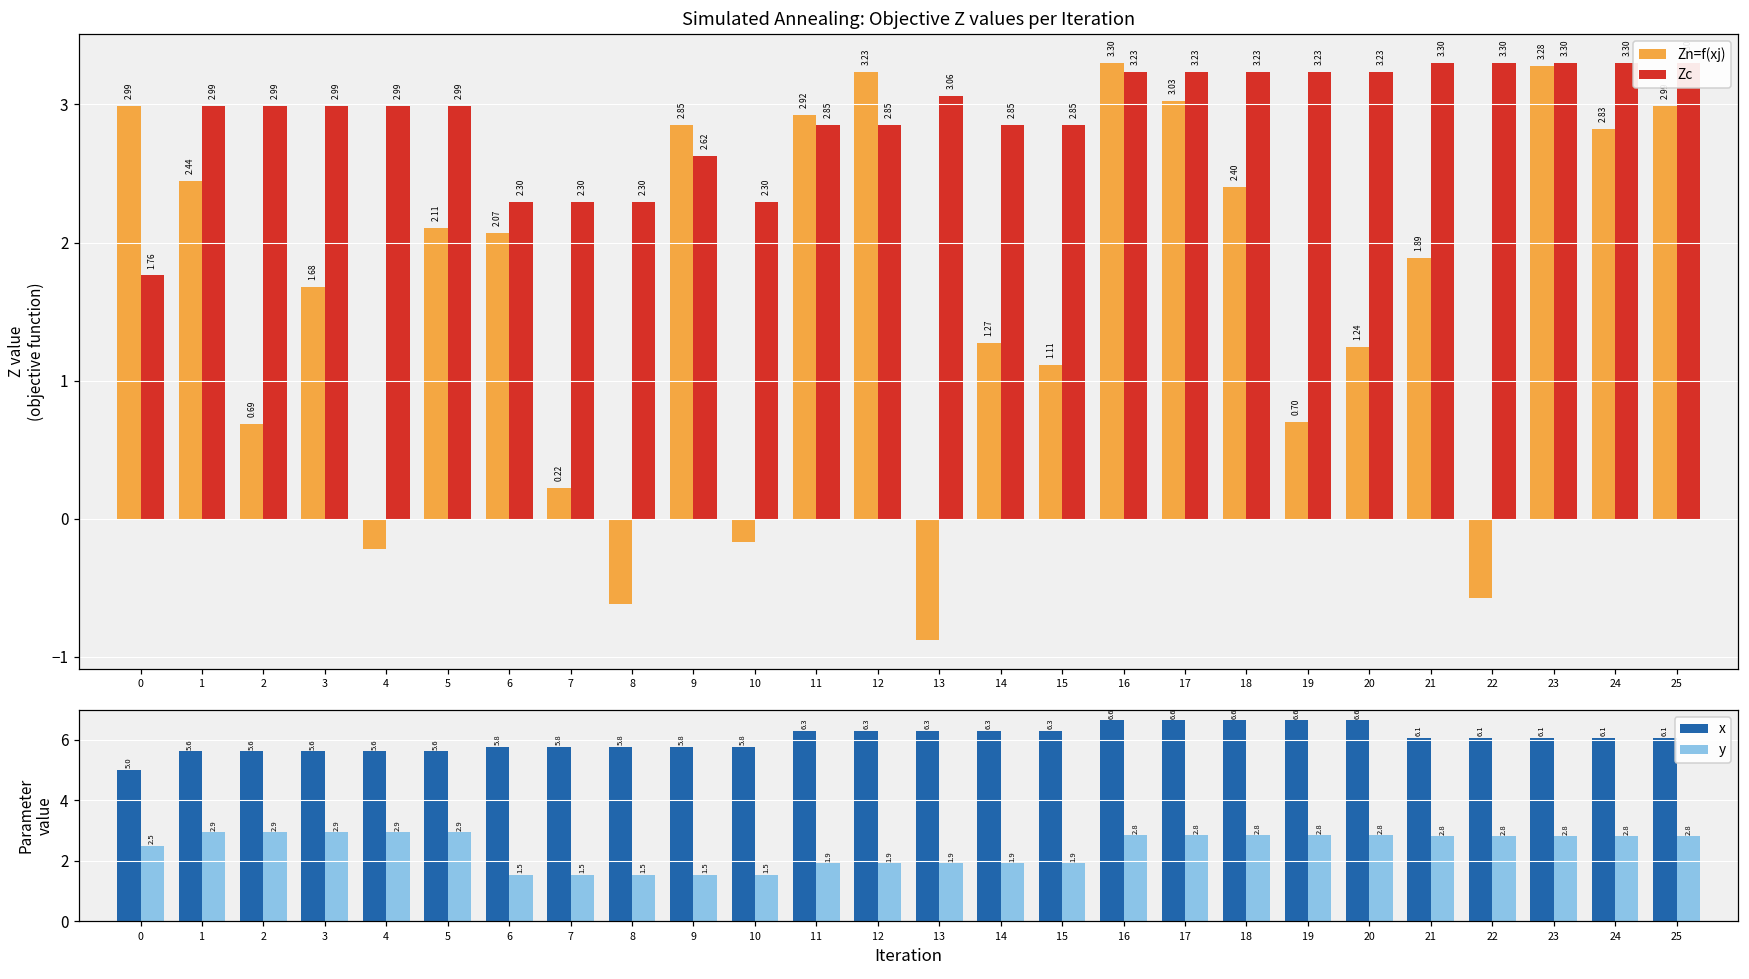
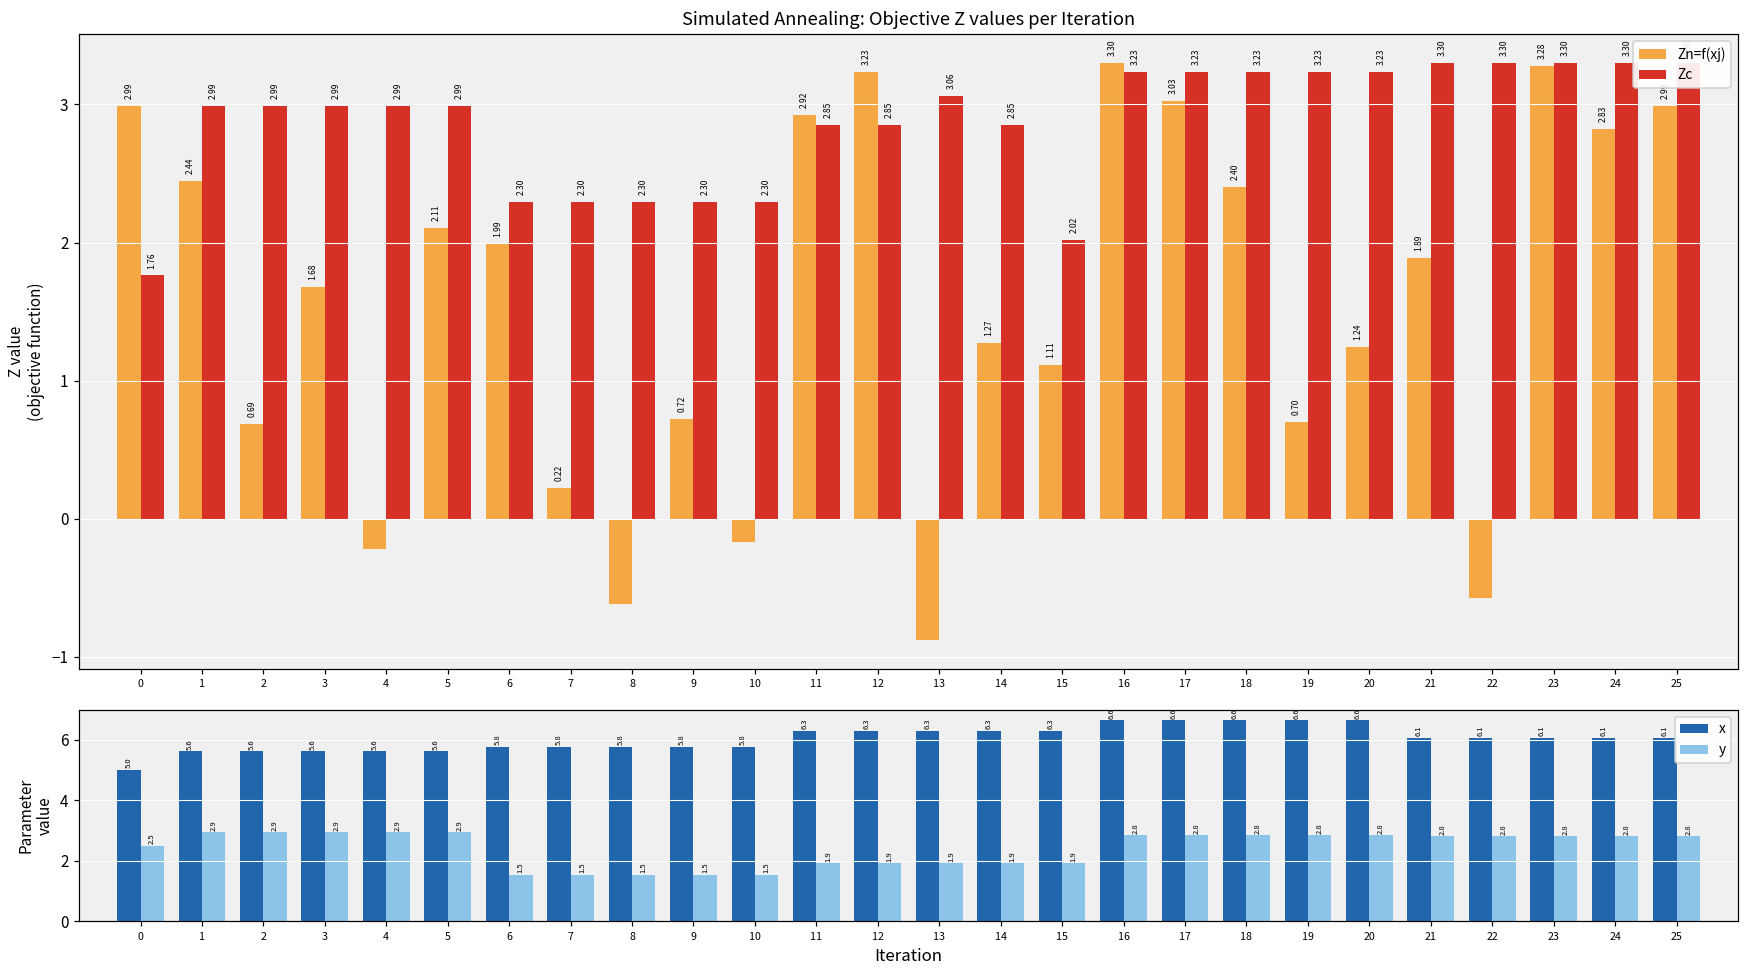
Simulated Annealing: Objective Z values per Iteration, Zn=f(xj), 6: 2.07 -> 1.99
Simulated Annealing: Objective Z values per Iteration, Zn=f(xj), 9: 2.85 -> 0.72
Simulated Annealing: Objective Z values per Iteration, Zc, 9: 2.62 -> 2.30
Simulated Annealing: Objective Z values per Iteration, Zc, 15: 2.85 -> 2.02
